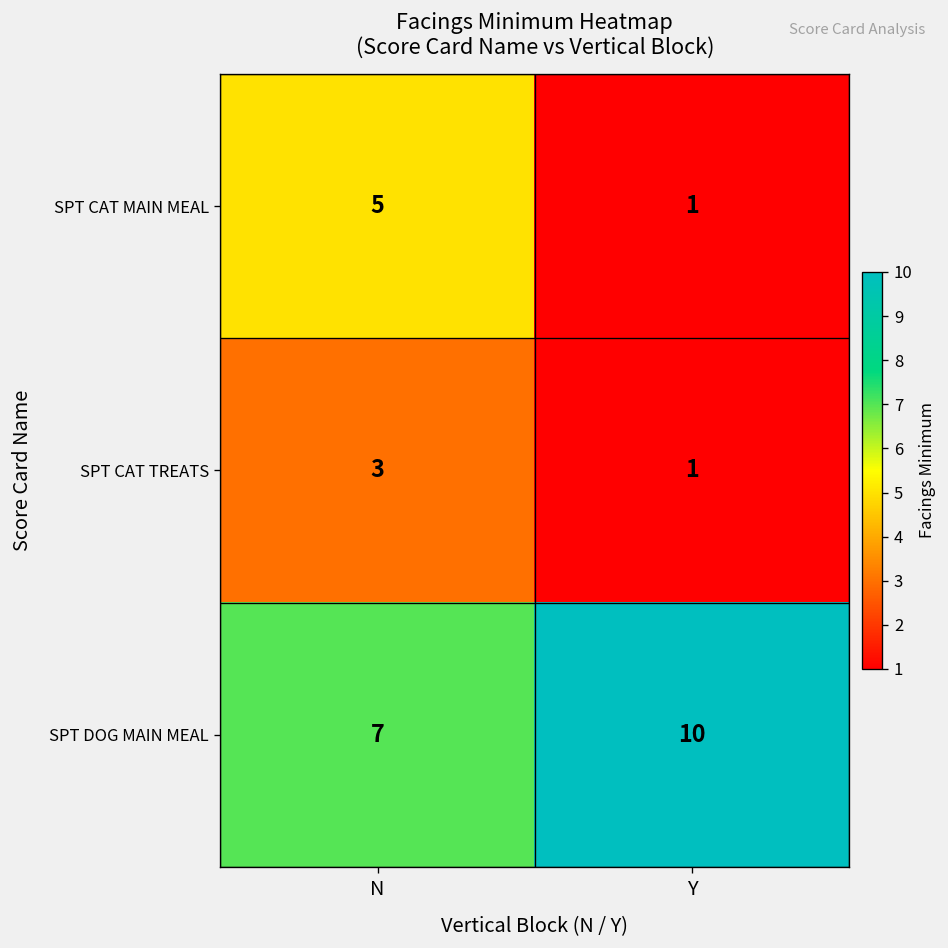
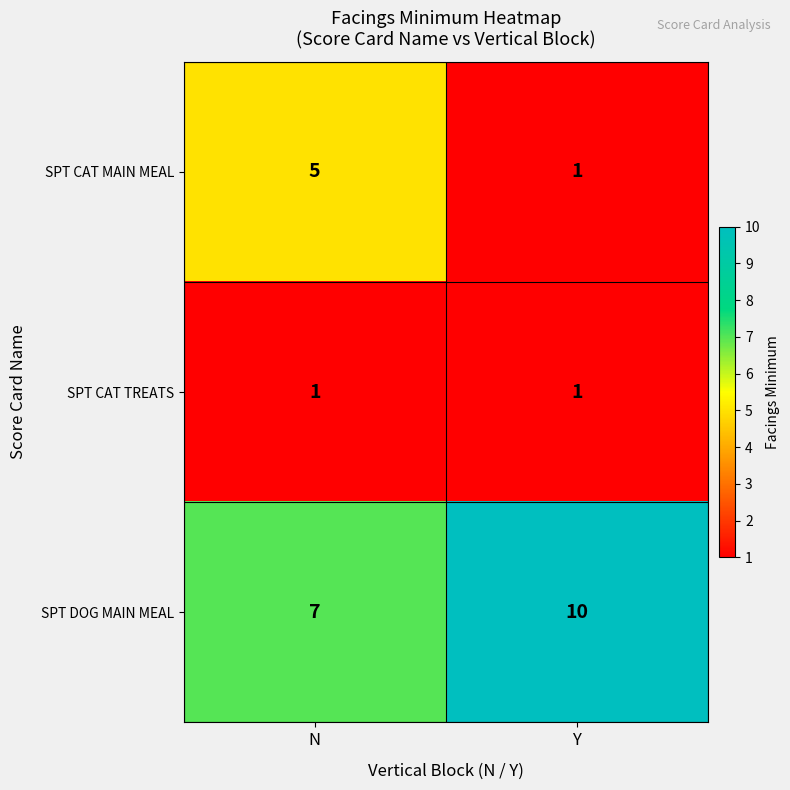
SPT CAT TREATS, N: 3 -> 1
